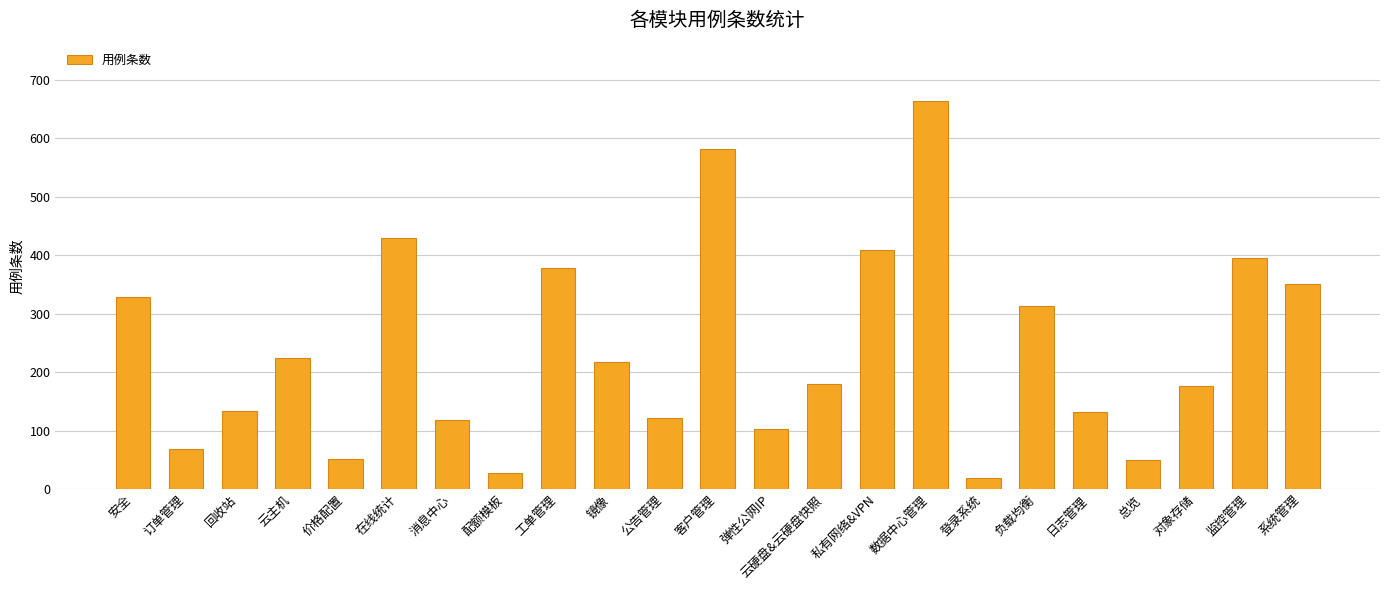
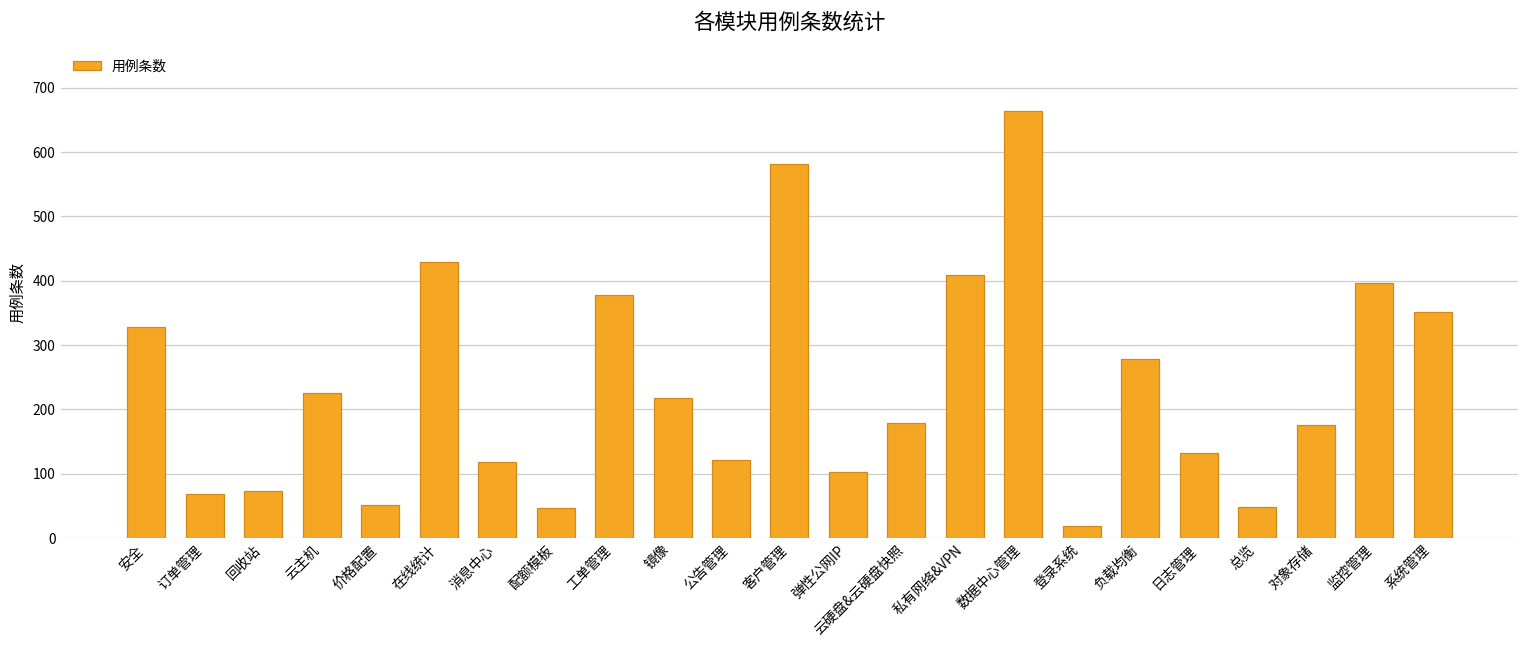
回收站: 130 -> 70
配额模板: 30 -> 50
负载均衡: 310 -> 280
